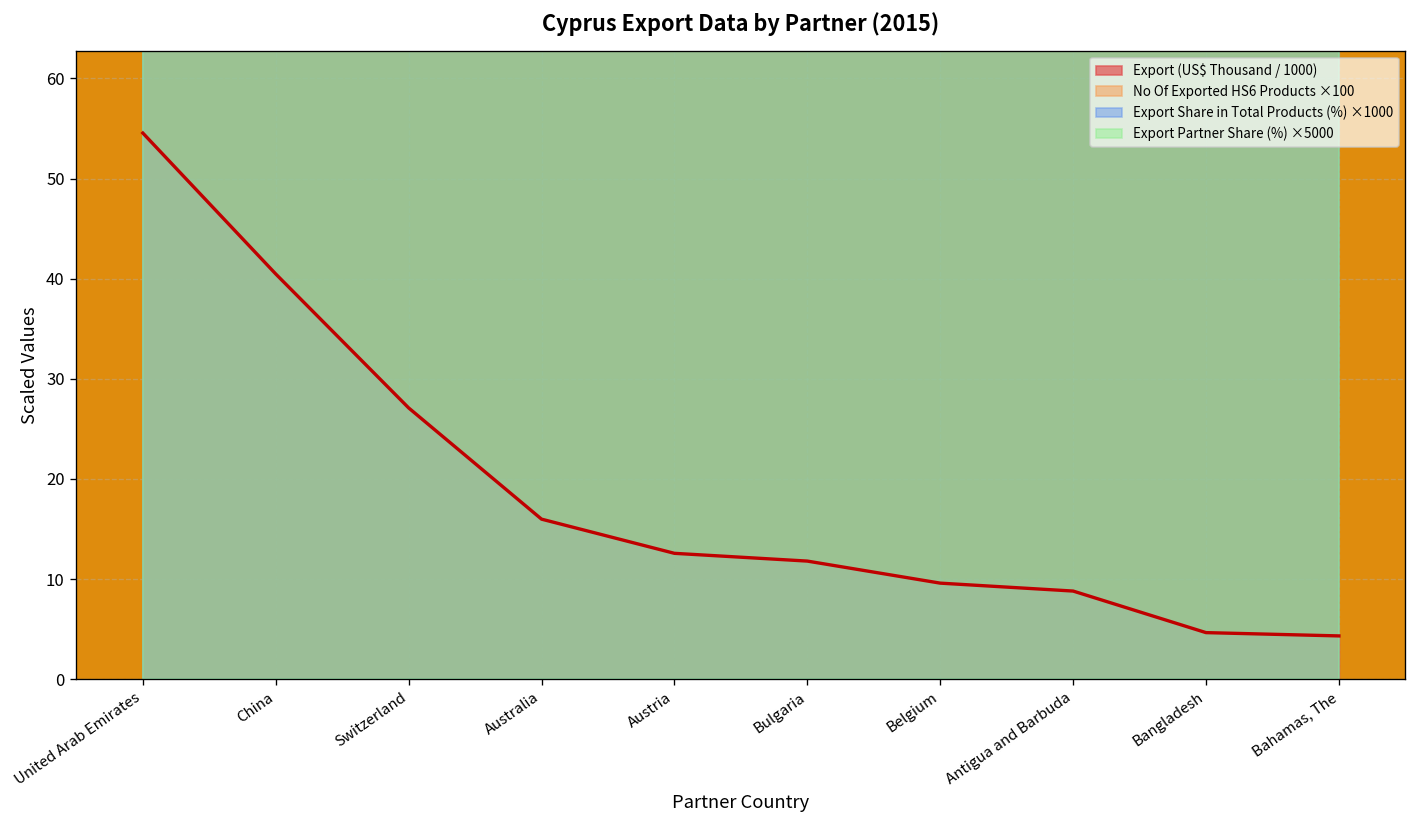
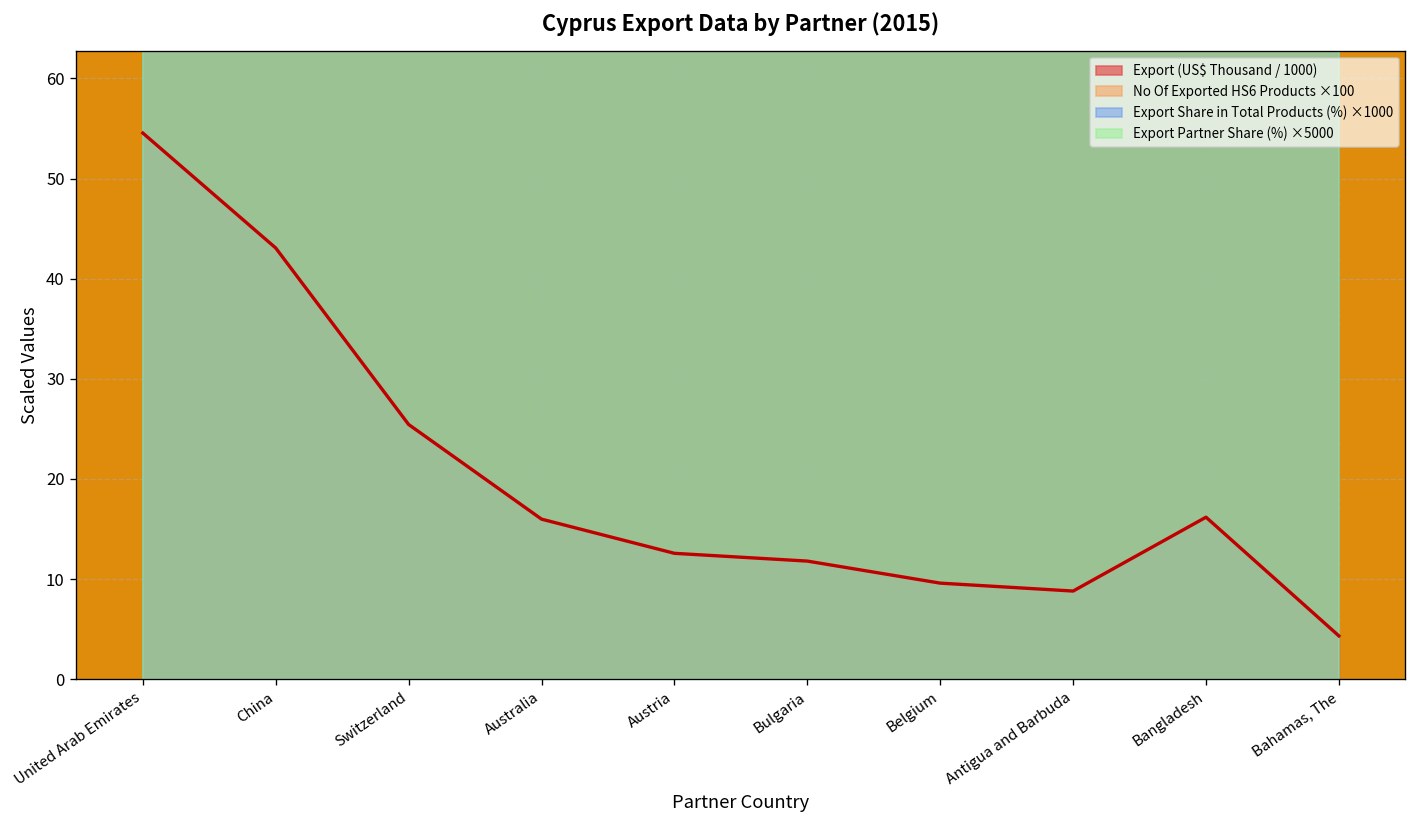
Export (US$ Thousand / 1000), China: 40 -> 43
Export (US$ Thousand / 1000), Switzerland: 27 -> 25
Export (US$ Thousand / 1000), Bangladesh: 5 -> 16
